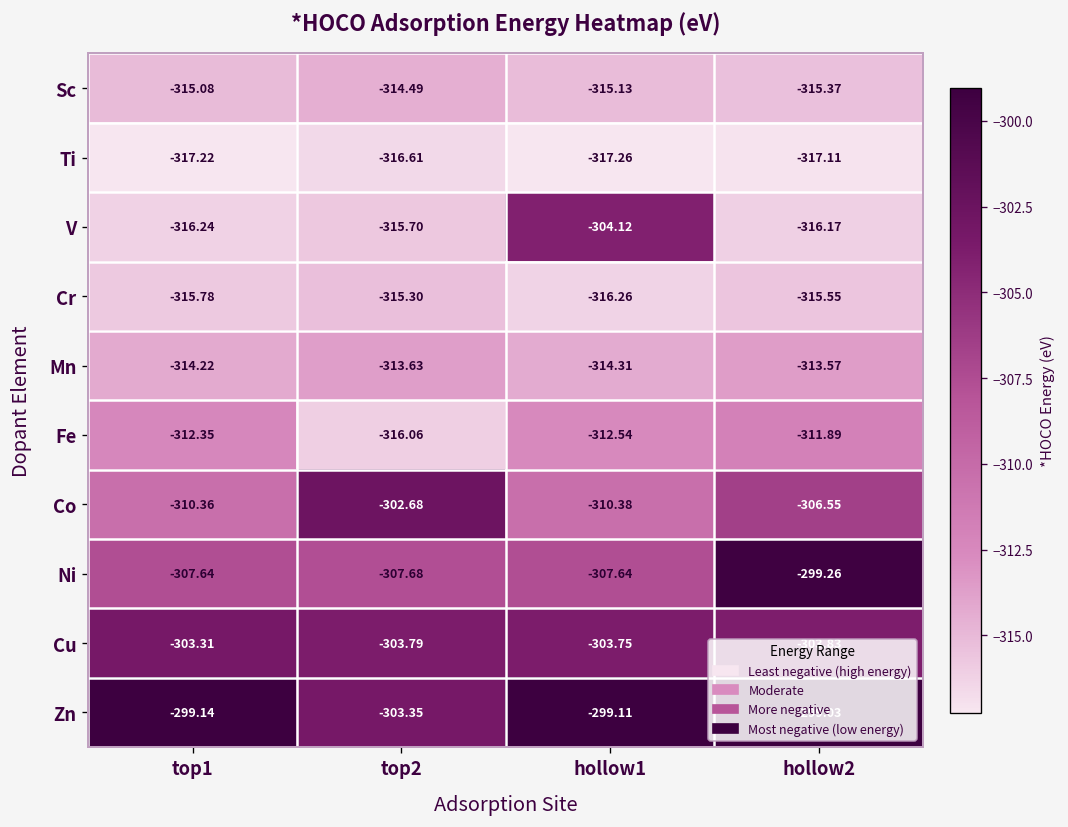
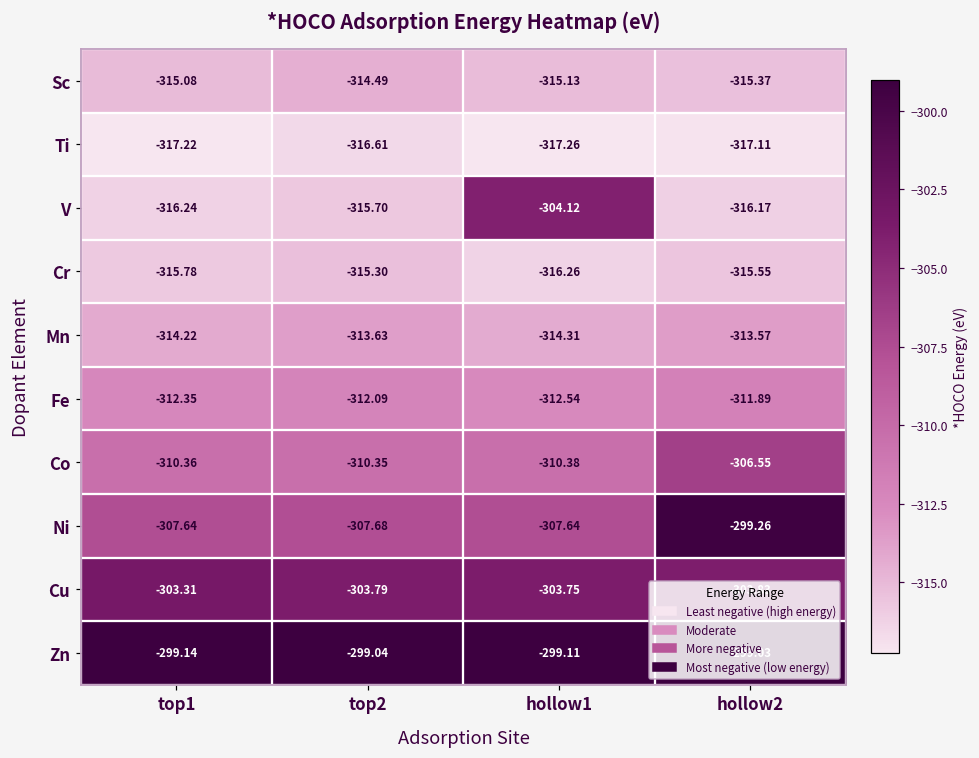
Fe, top2: -316.06 -> -312.09
Co, top2: -302.68 -> -310.35
Zn, top2: -303.35 -> -299.04
